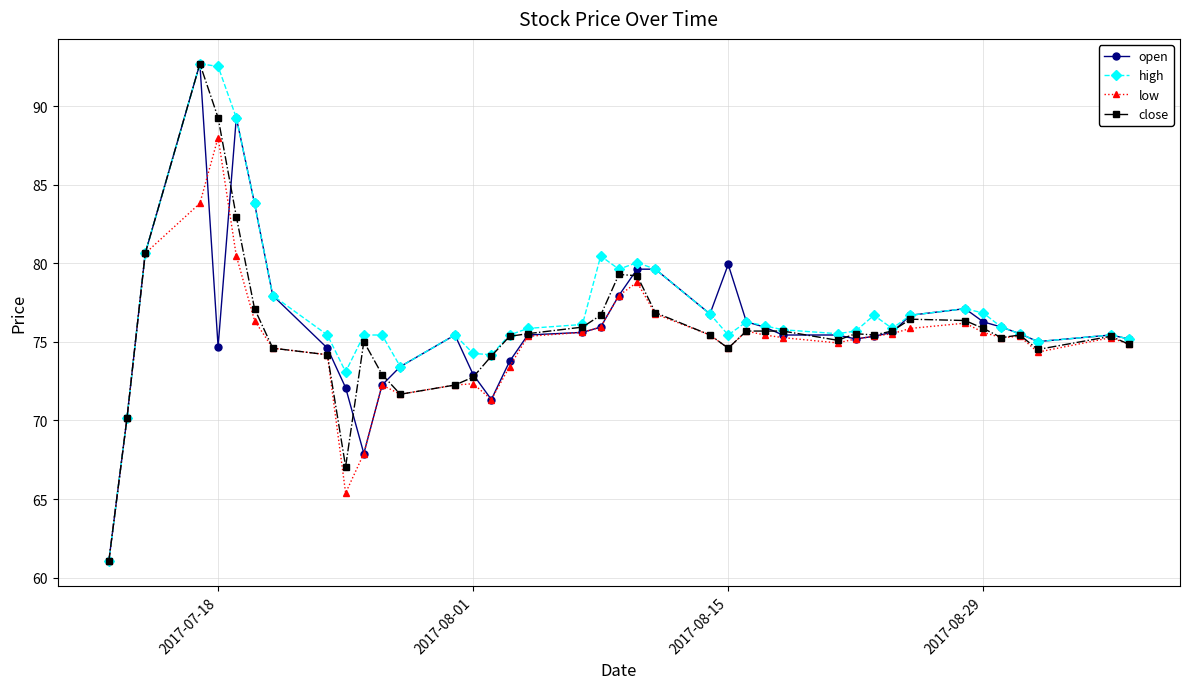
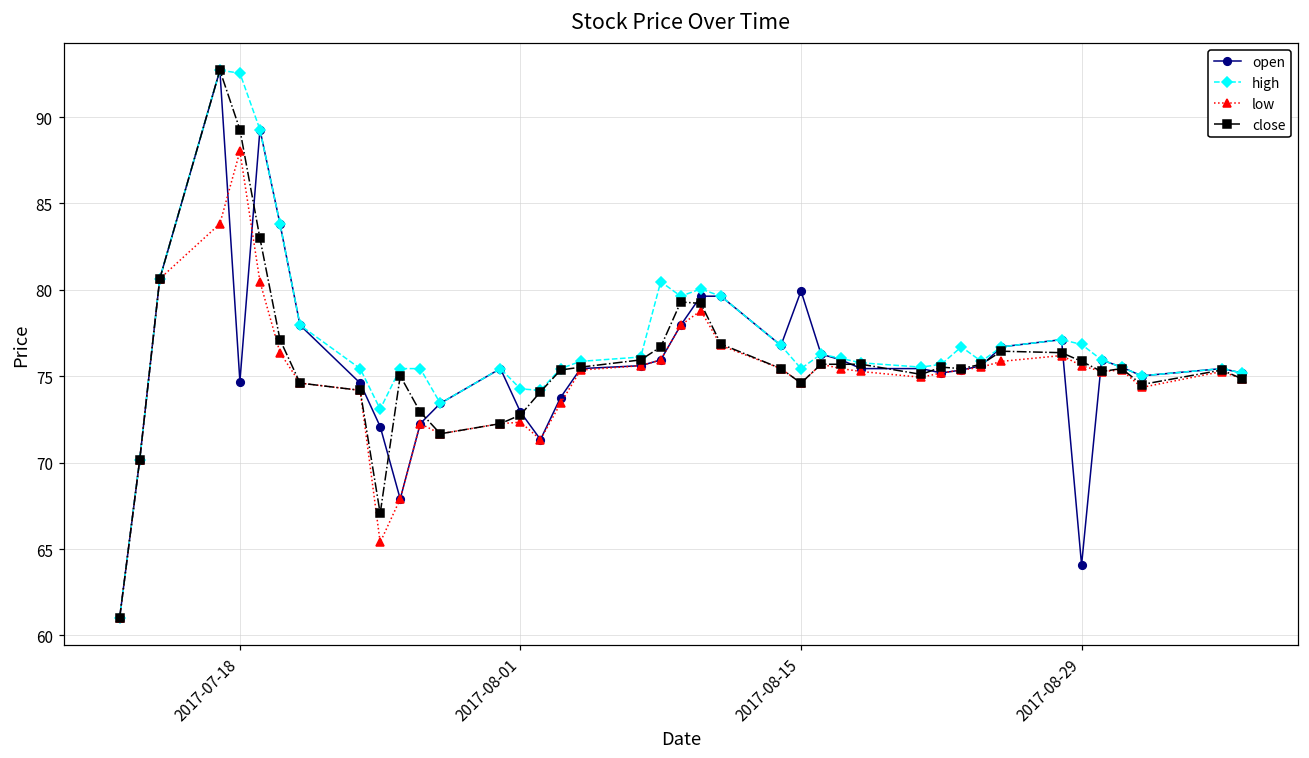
open, 2017-08-29: 76.3 -> 64.1
